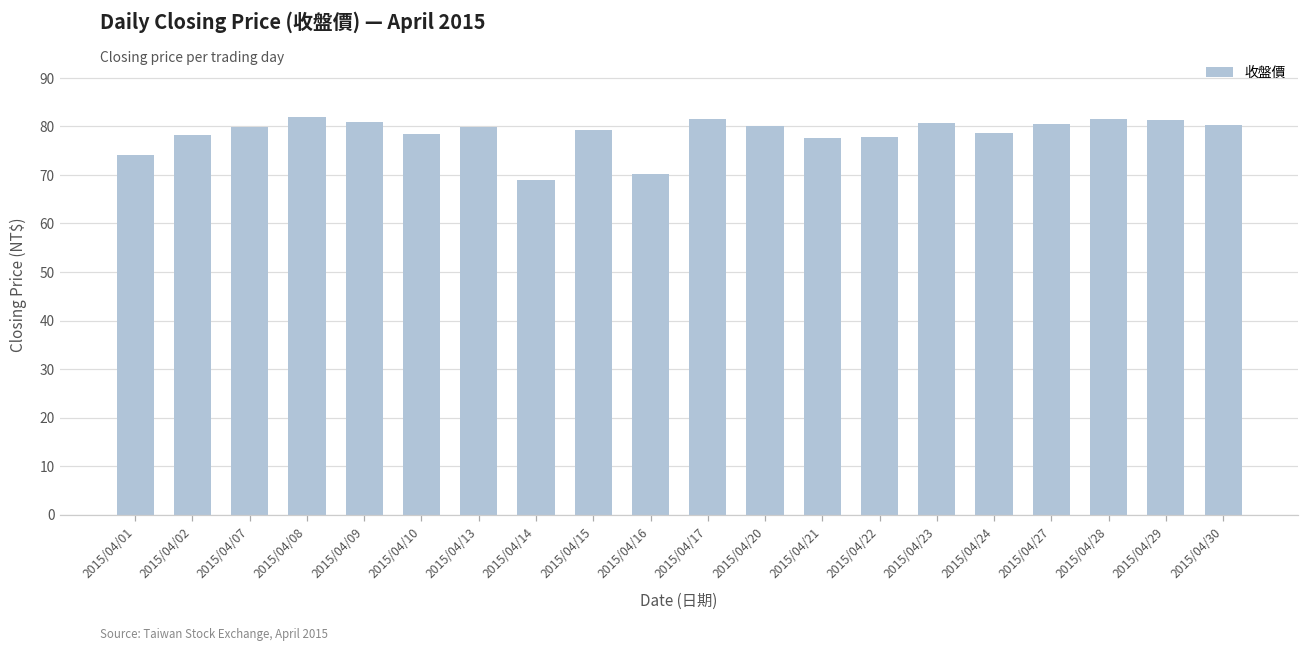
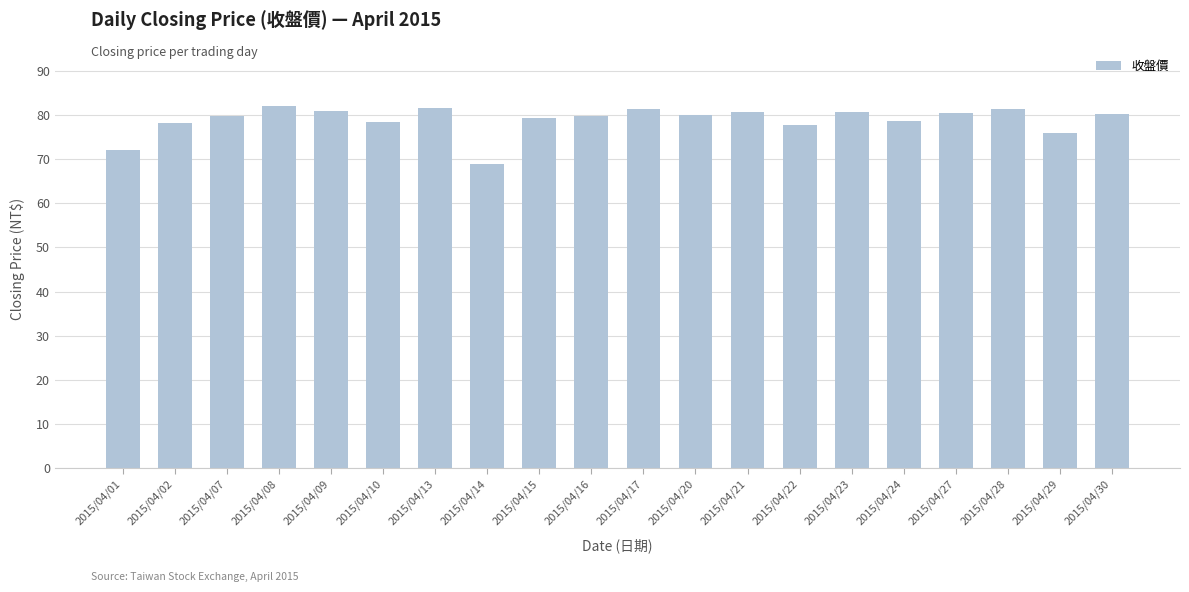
2015/04/01: 74 -> 72
2015/04/13: 80 -> 82
2015/04/16: 70 -> 80
2015/04/21: 78 -> 81
2015/04/29: 81 -> 76
